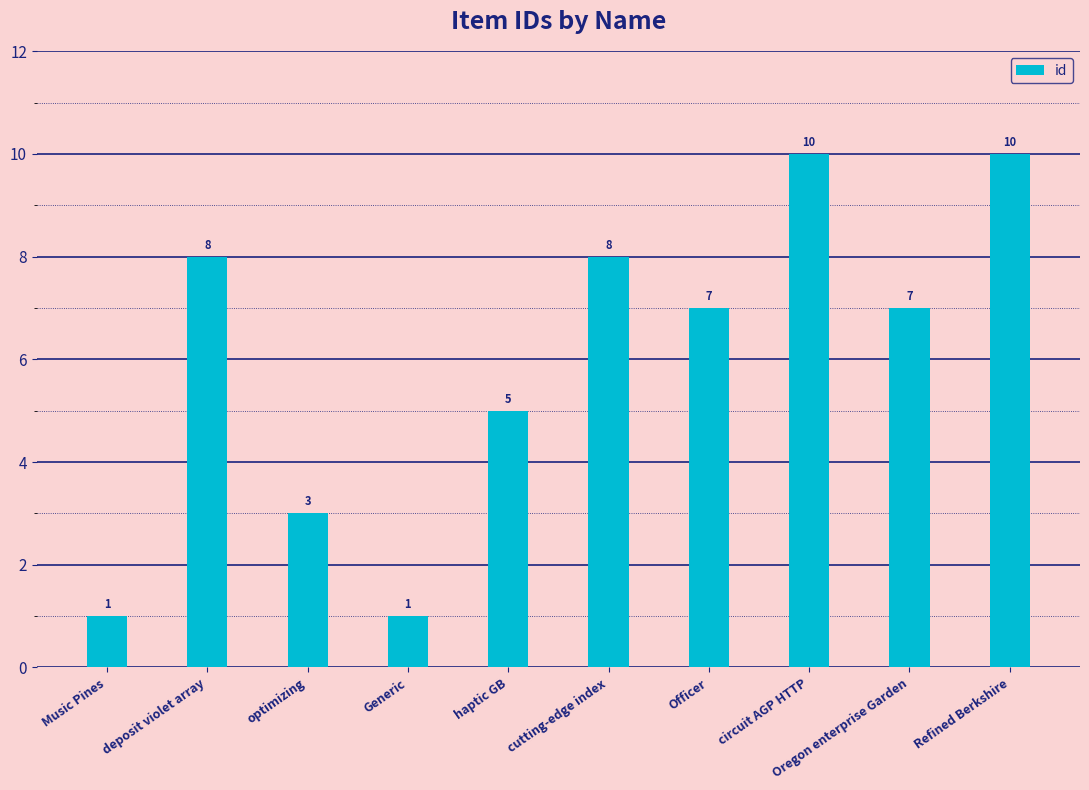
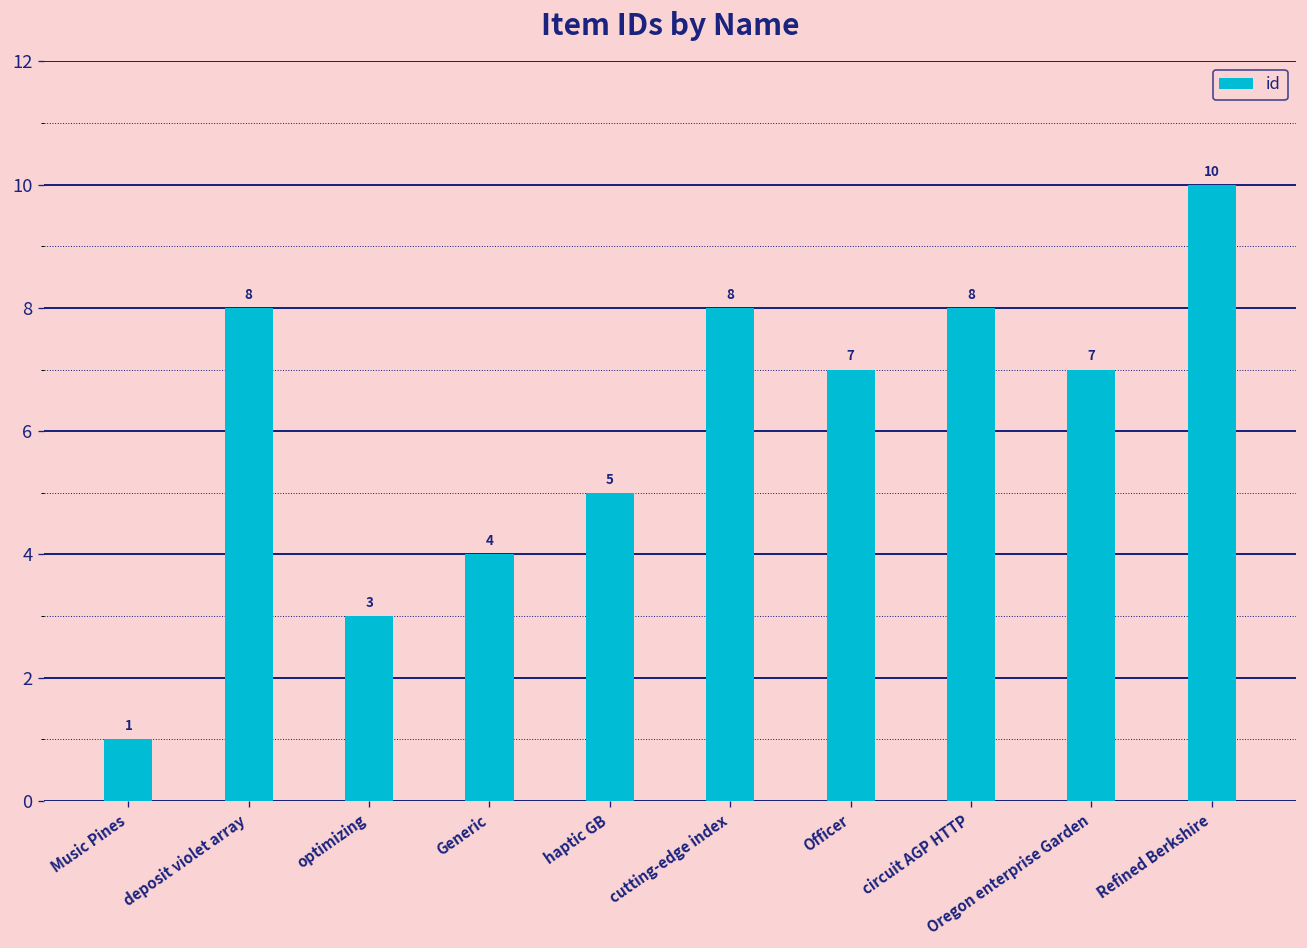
Generic: 1 -> 4
circuit AGP HTTP: 10 -> 8
